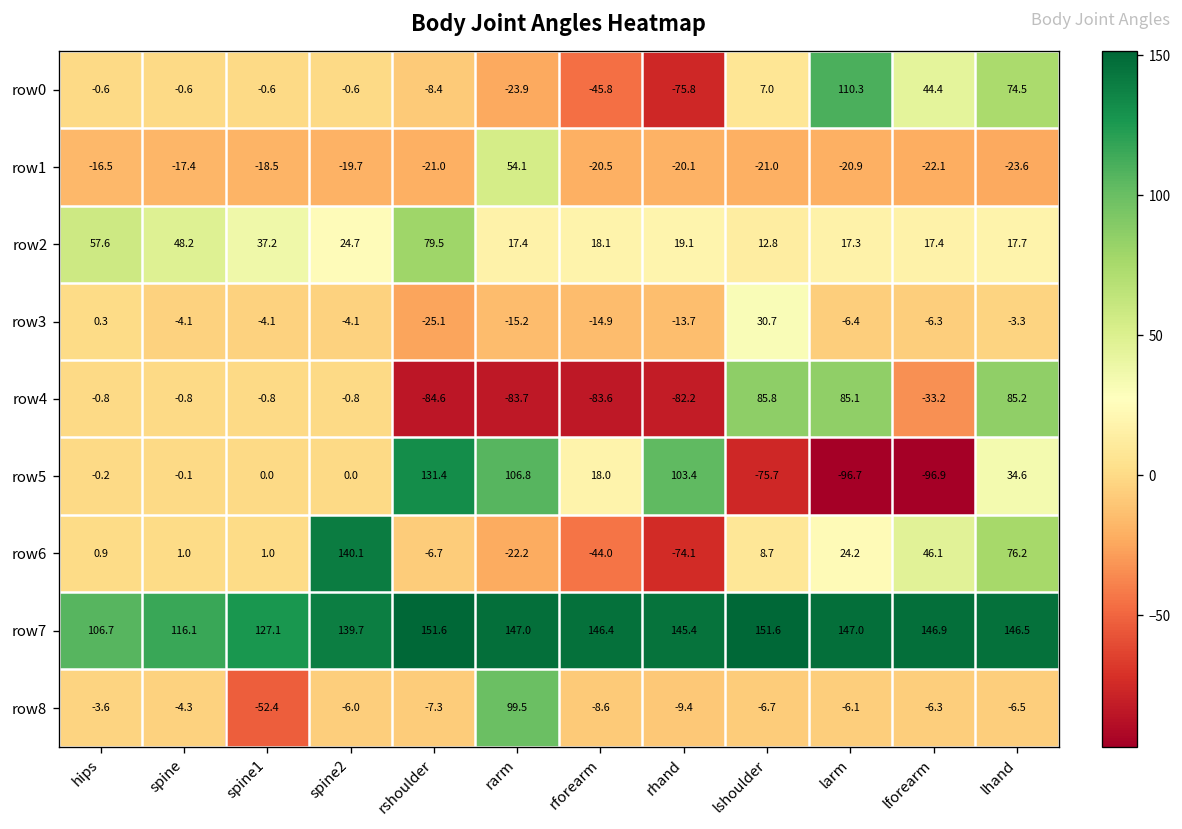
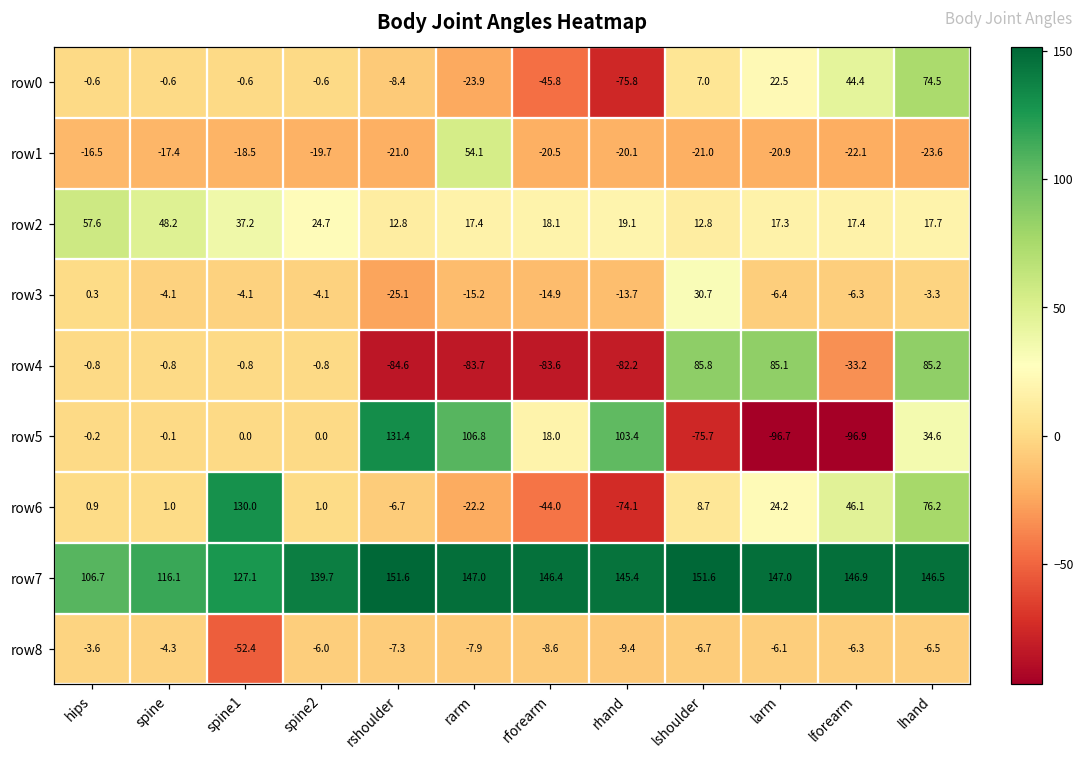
row0, larm: 110.3 -> 22.5
row2, rshoulder: 79.5 -> 12.8
row6, spine1: 1.0 -> 130.0
row6, spine2: 140.1 -> 1.0
row8, rarm: 99.5 -> -7.9
